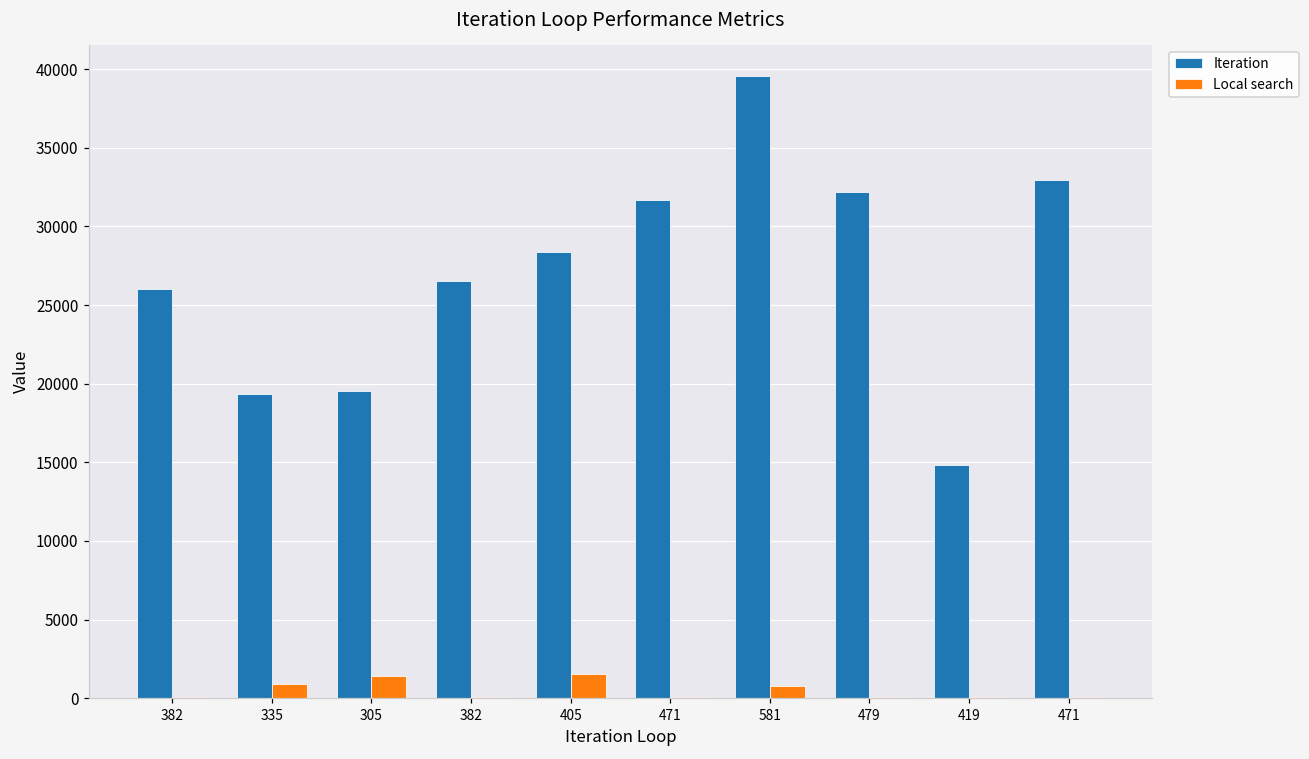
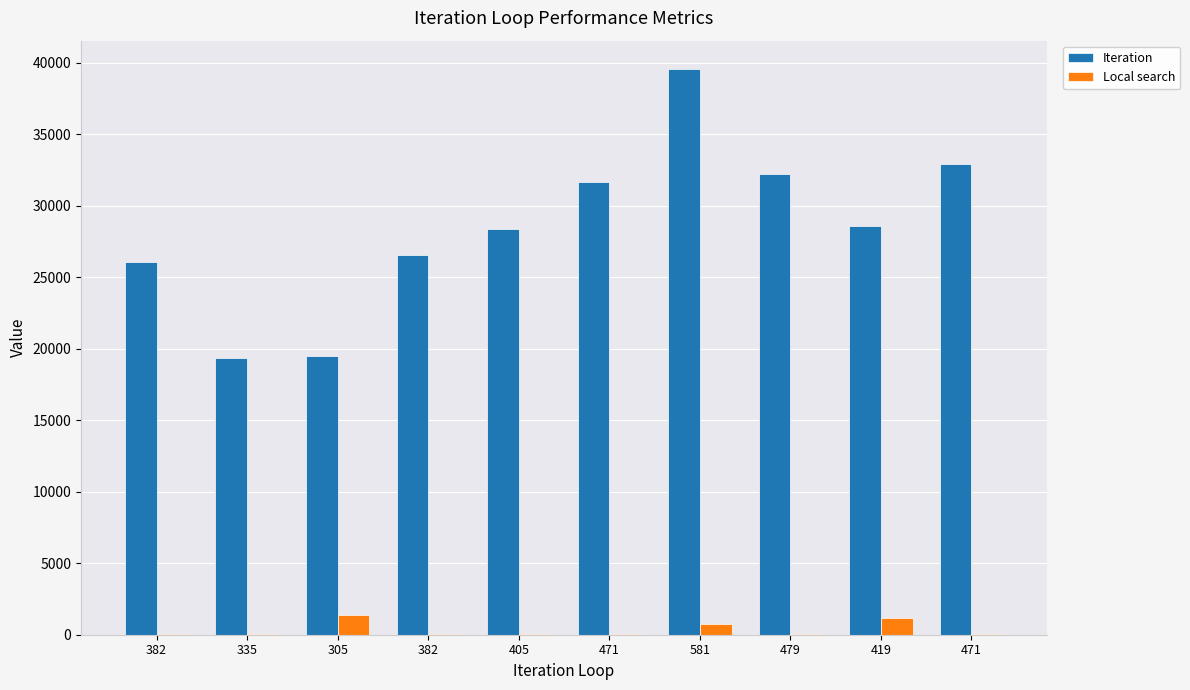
Local search, 335: 900 -> 0
Local search, 405: 1600 -> 100
Iteration, 419: 14800 -> 28600
Local search, 419: 100 -> 1200
